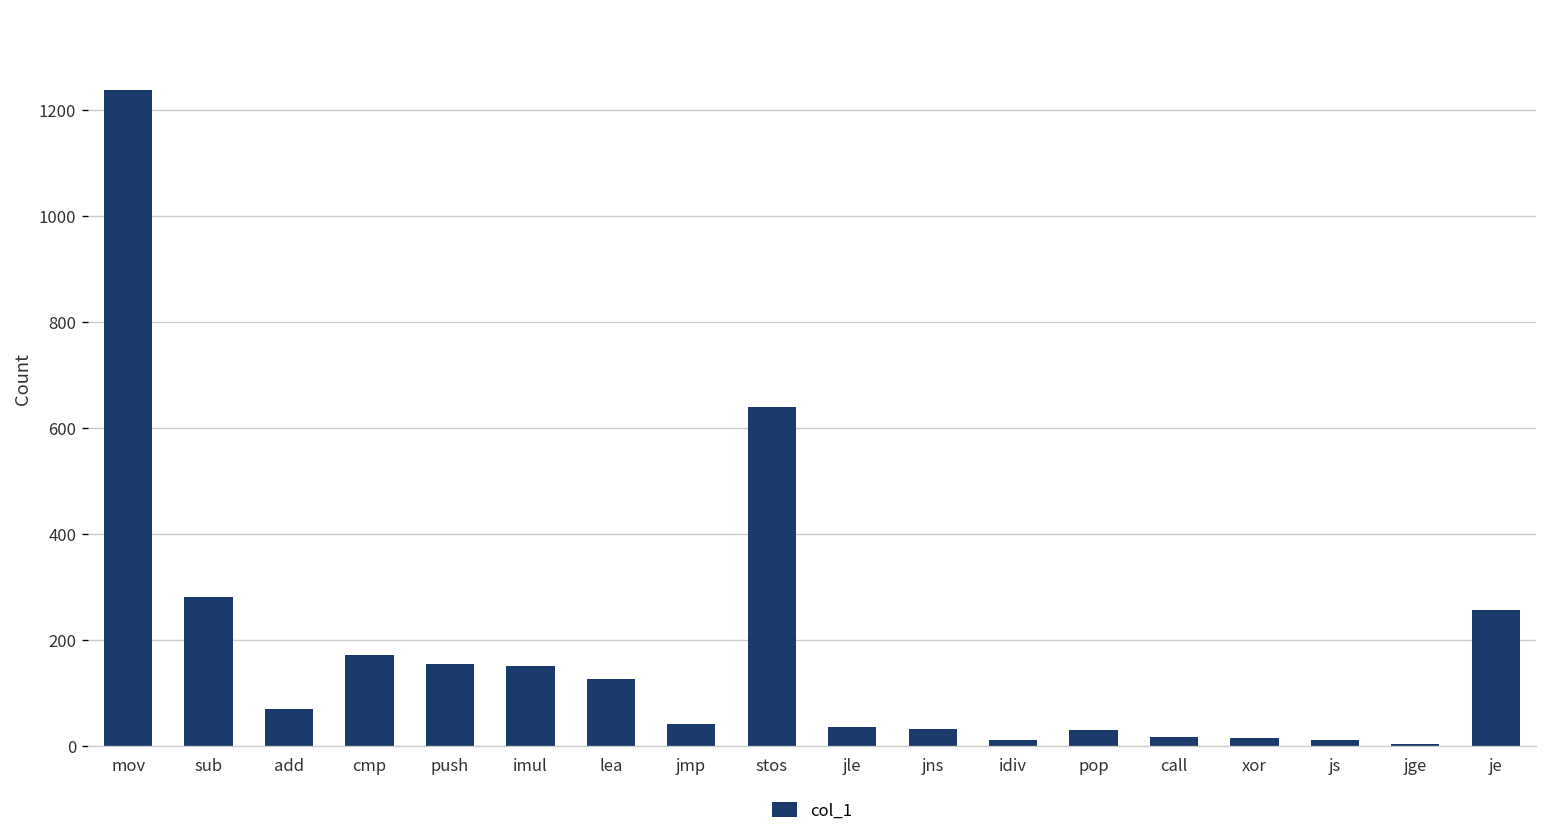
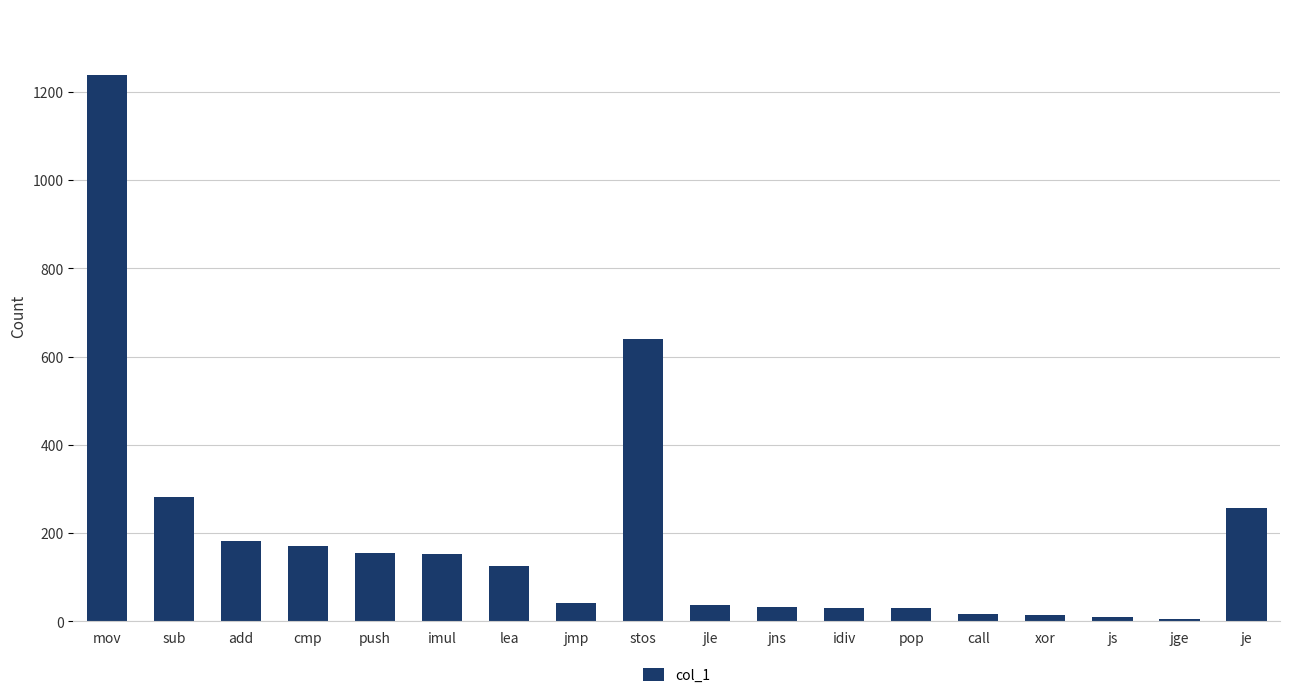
add: 70 -> 180
idiv: 10 -> 30
